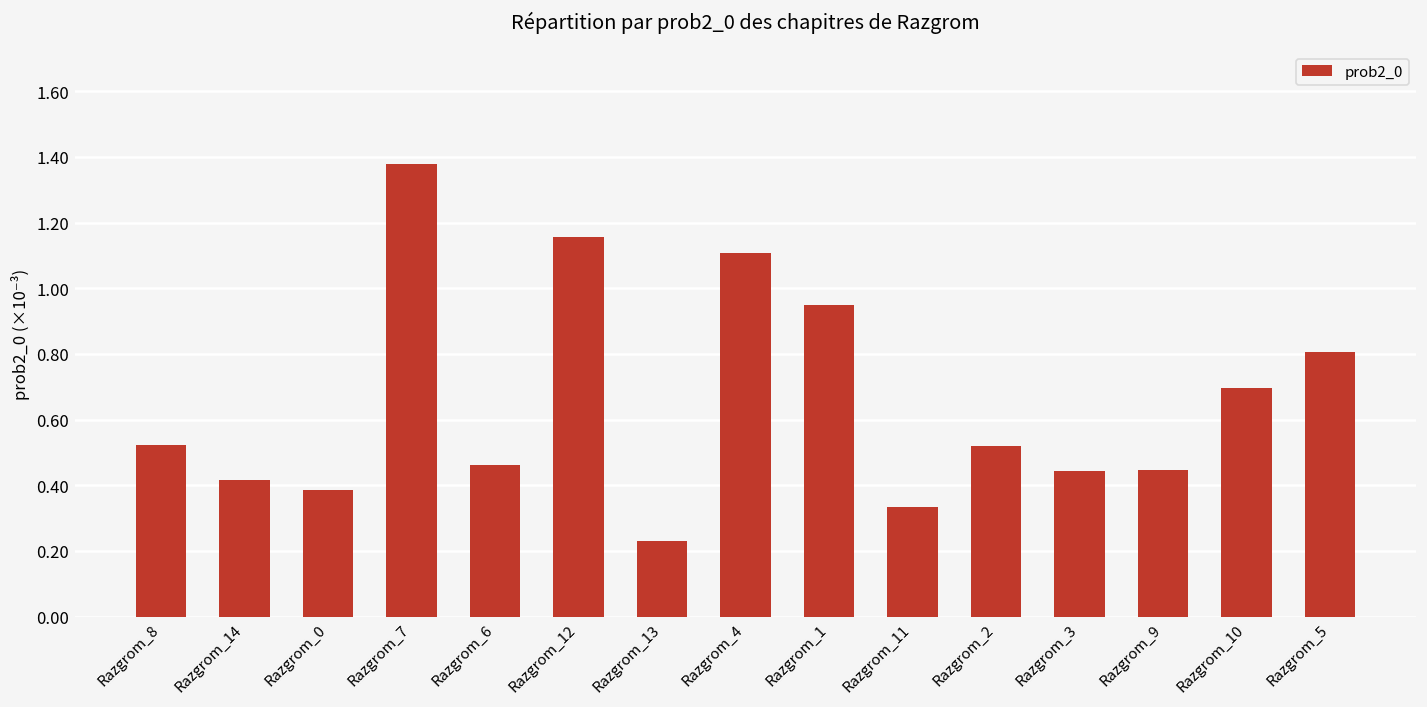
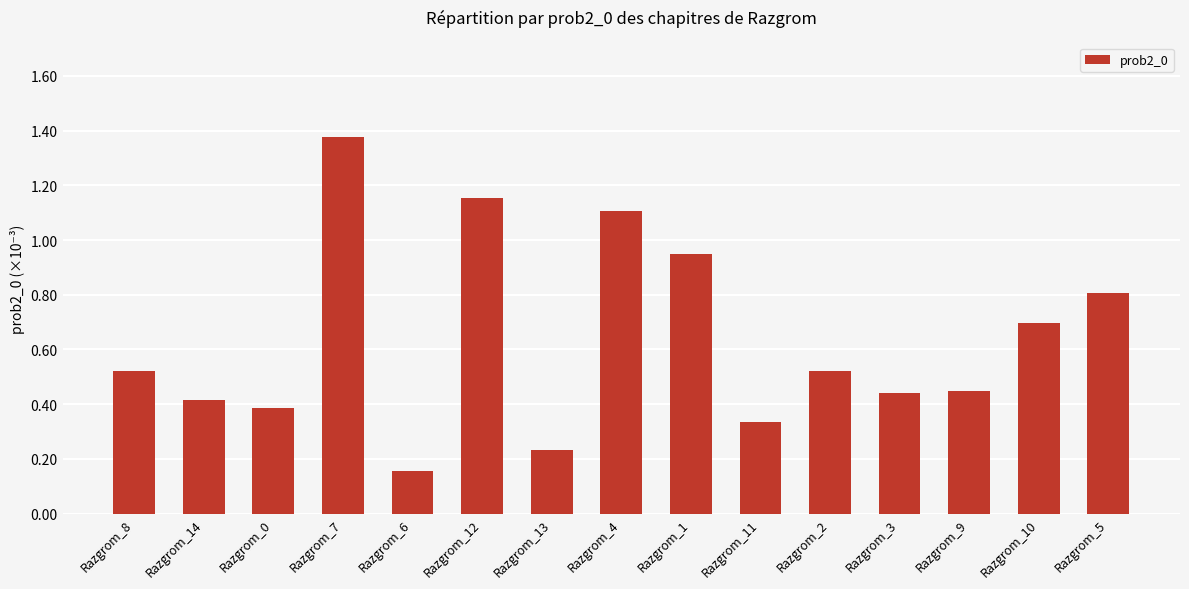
Razgrom_6: 0.46 -> 0.15
